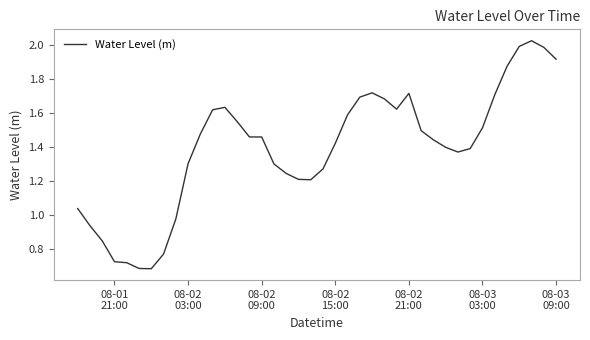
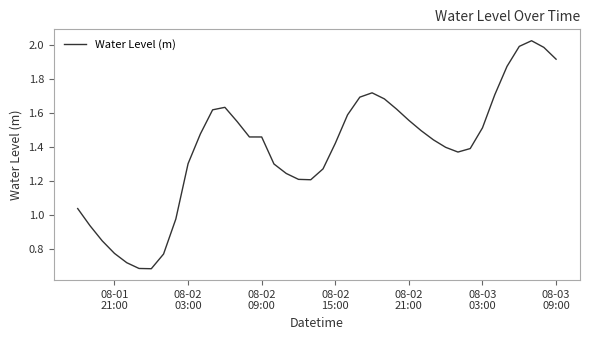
08-01 21:00: 0.73 -> 0.77
08-02 21:00: 1.72 -> 1.56
